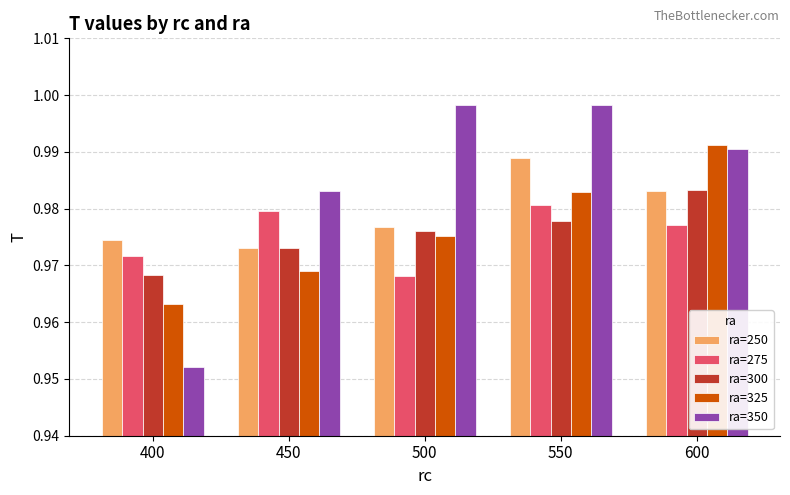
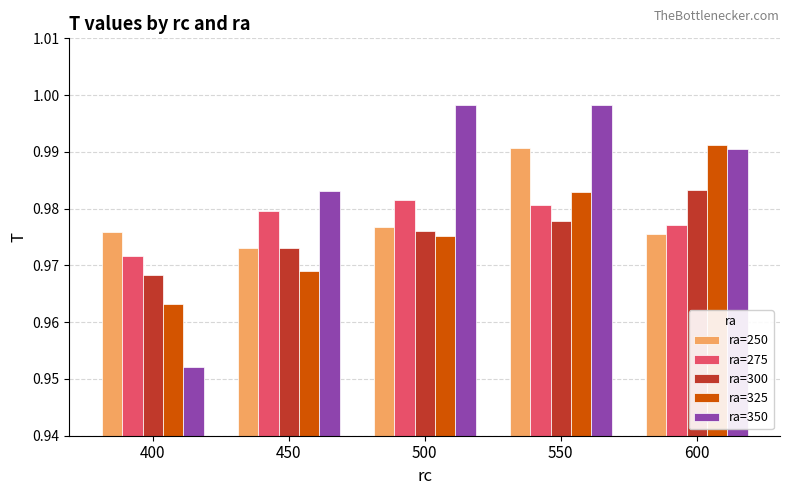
ra=250, 400: 0.974 -> 0.976
ra=275, 500: 0.968 -> 0.982
ra=250, 550: 0.989 -> 0.991
ra=250, 600: 0.983 -> 0.975
